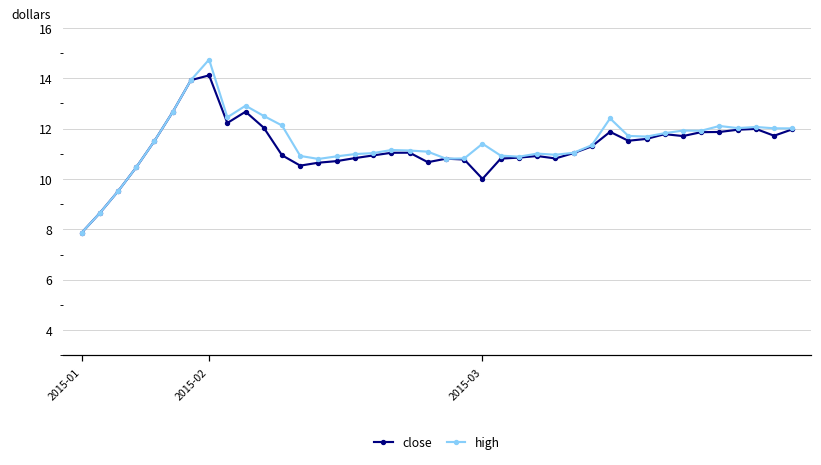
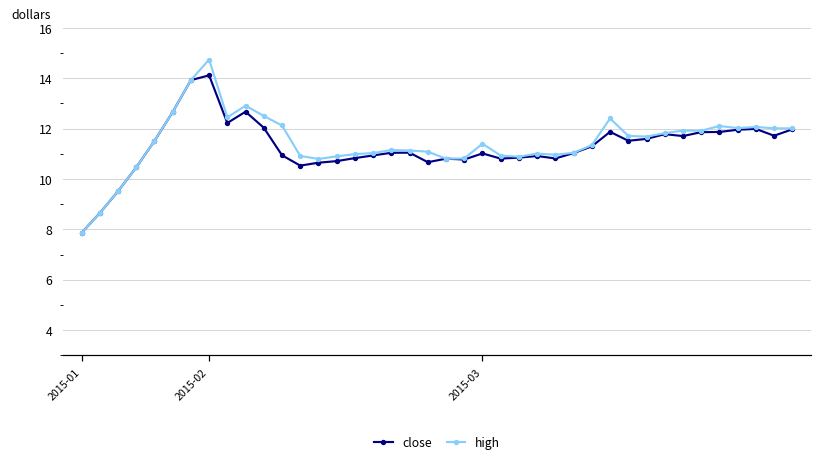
close, 2015-03: 10.0 -> 11.0
